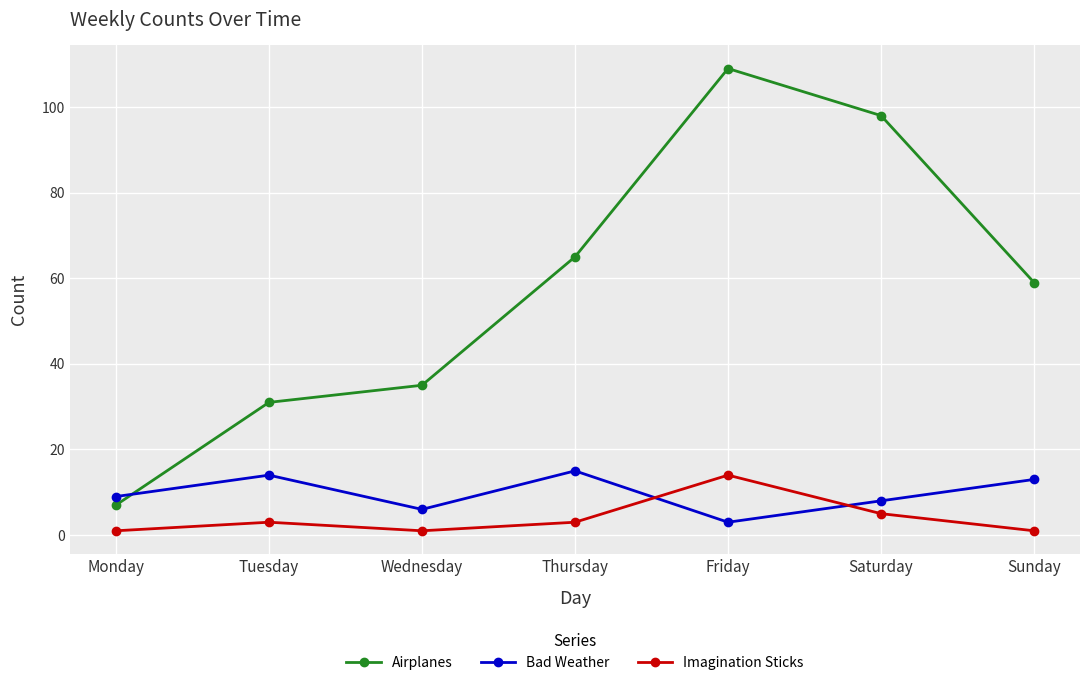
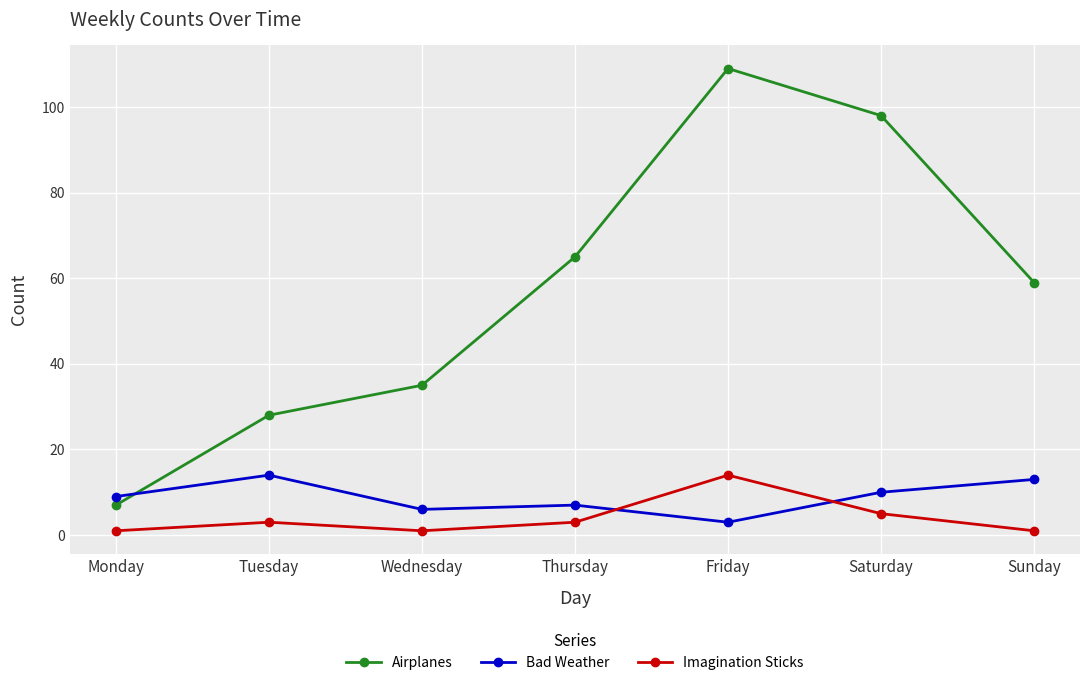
Airplanes, Tuesday: 31 -> 28
Bad Weather, Thursday: 15 -> 7
Bad Weather, Saturday: 8 -> 10
